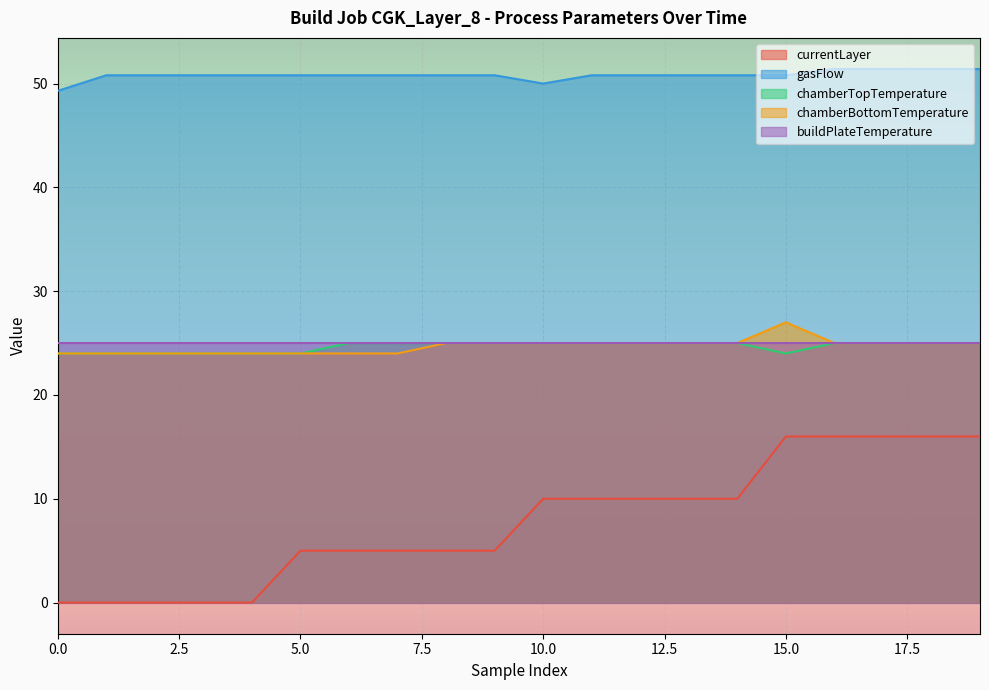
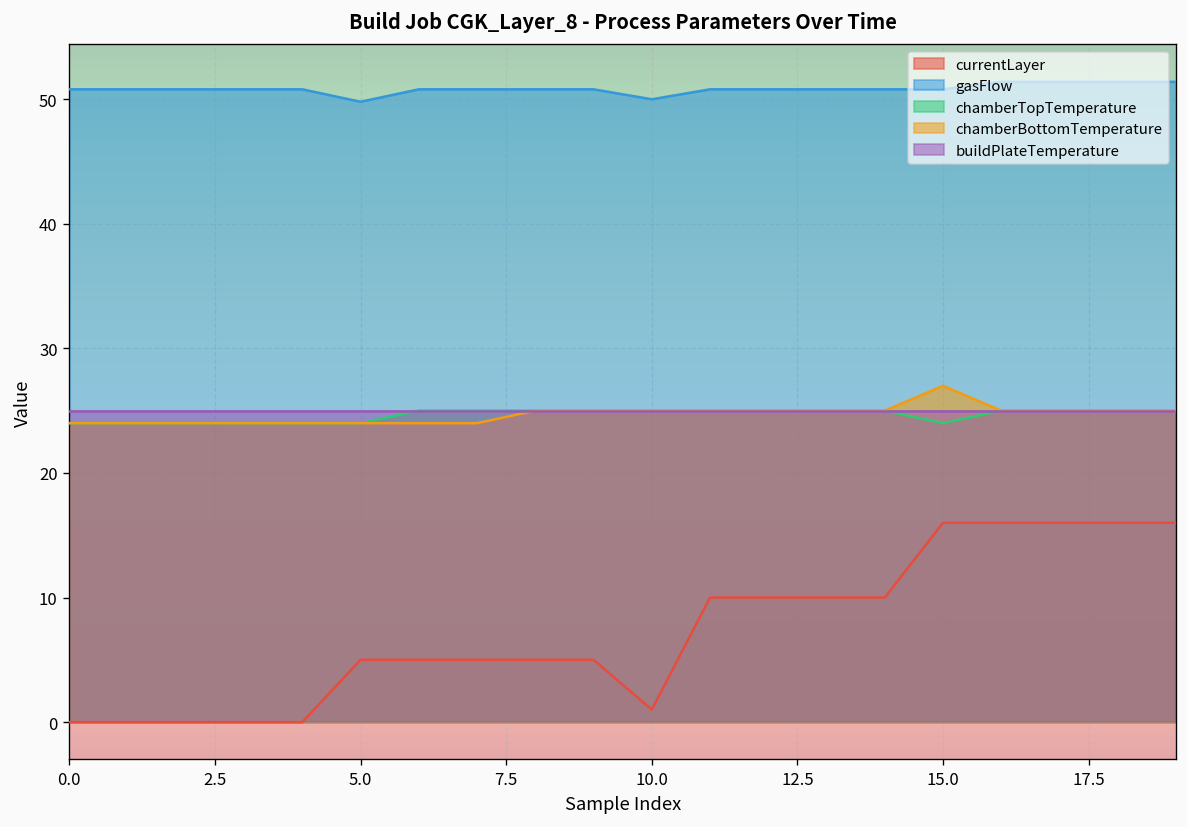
gasFlow, 0.0: 49.3 -> 50.8
gasFlow, 5.0: 50.8 -> 49.8
currentLayer, 10.0: 10 -> 1
